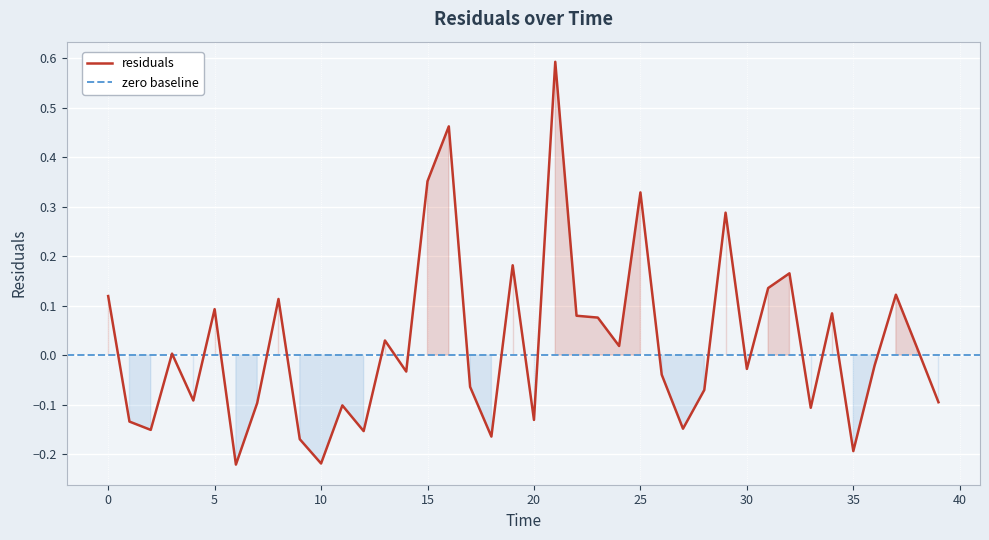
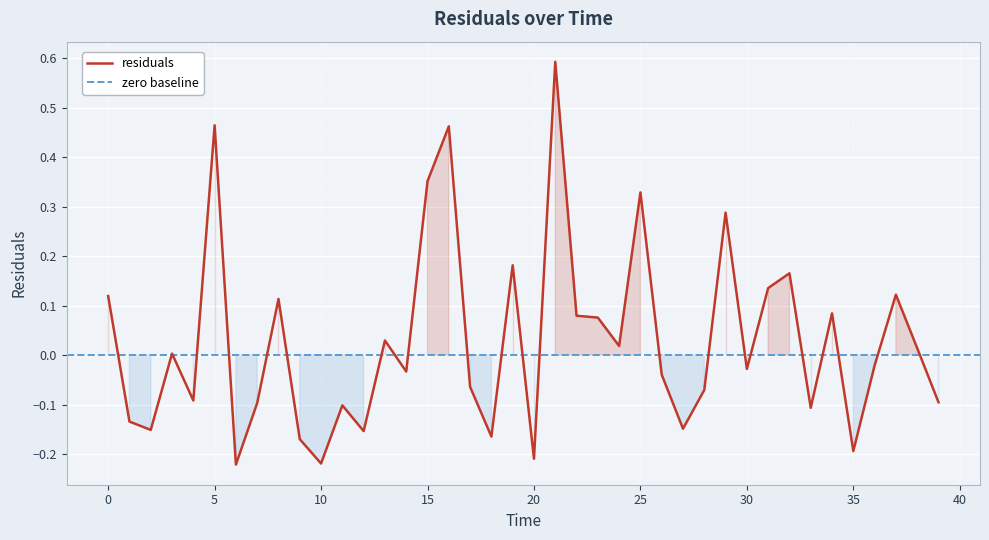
5: 0.09 -> 0.46
20: -0.13 -> -0.21
